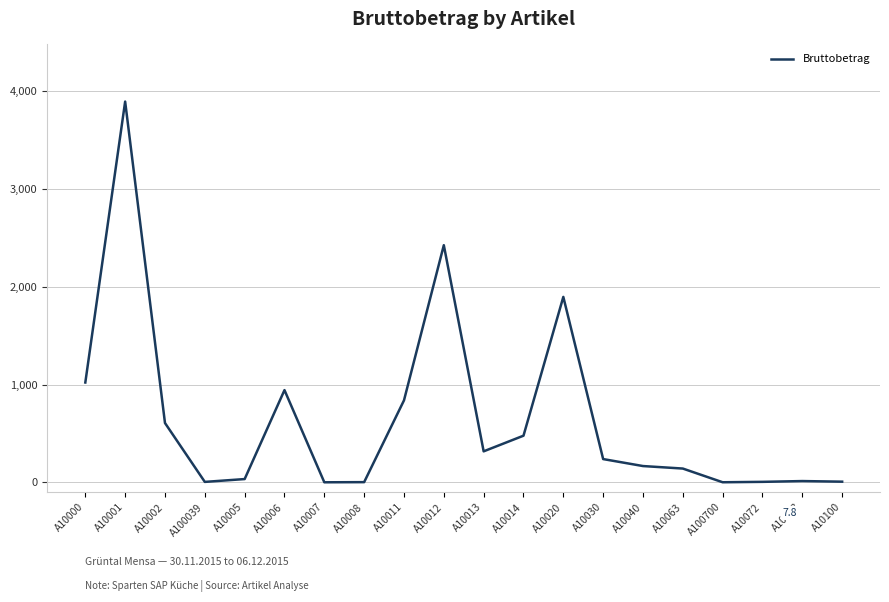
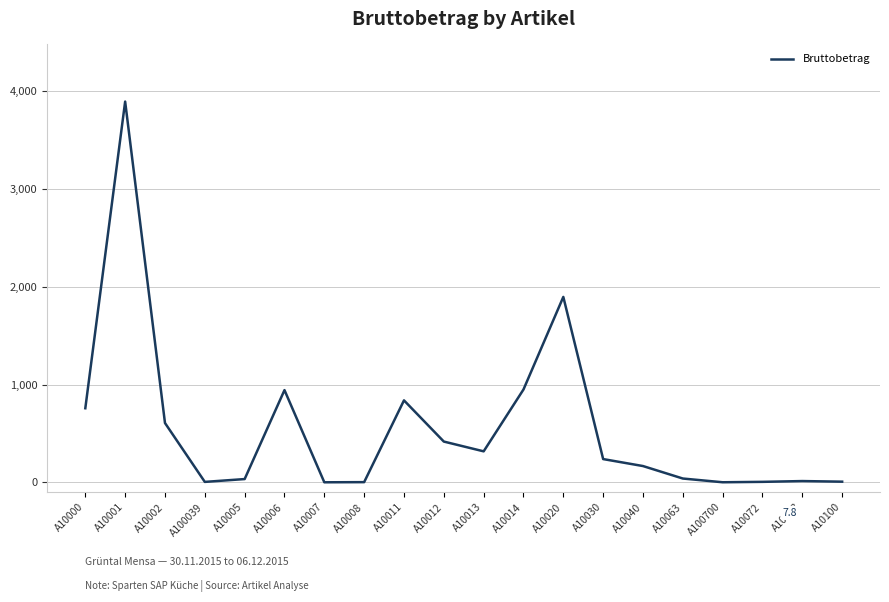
A10000: 1,000 -> 800
A10012: 2,400 -> 400
A10014: 500 -> 1,000
A10063: 100 -> 0
